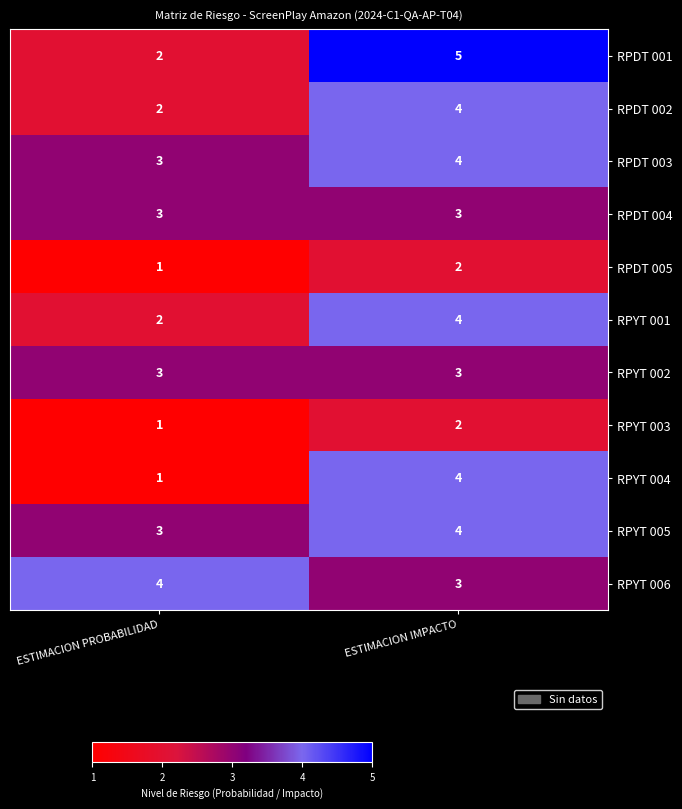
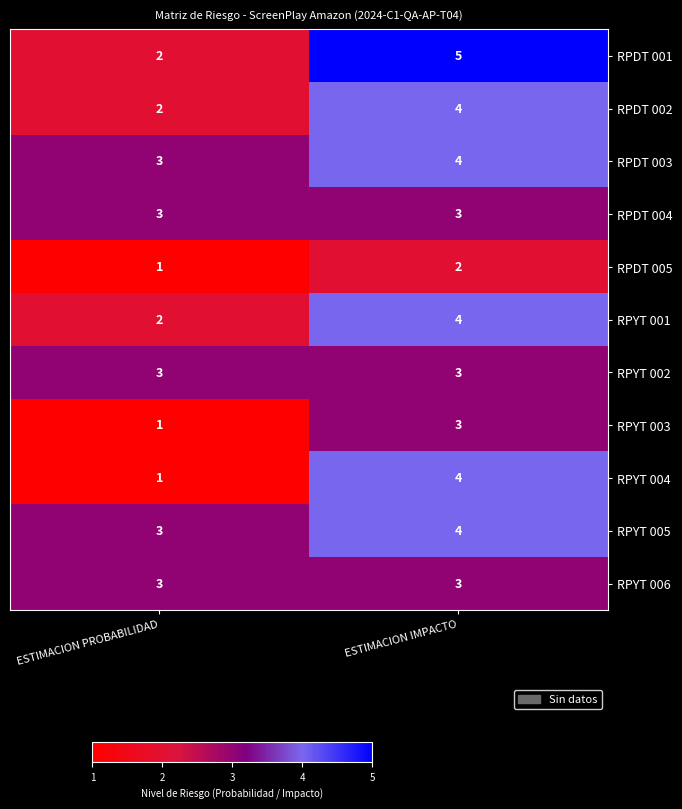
RPYT 003, ESTIMACION IMPACTO: 2 -> 3
RPYT 006, ESTIMACION PROBABILIDAD: 4 -> 3
